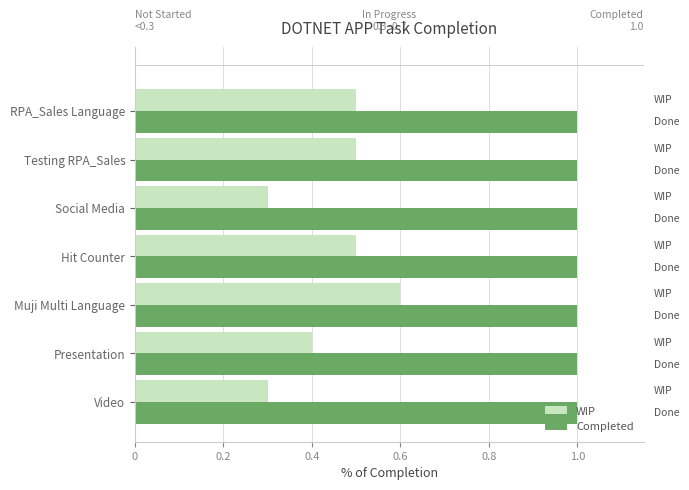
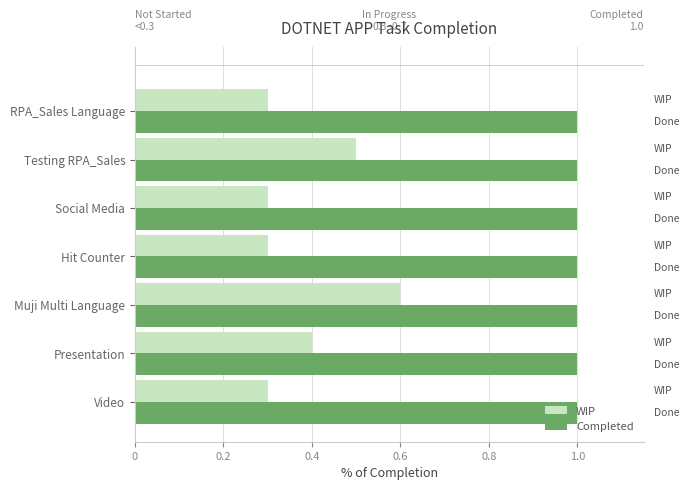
WIP, RPA_Sales Language: 0.5 -> 0.3
WIP, Hit Counter: 0.5 -> 0.3
